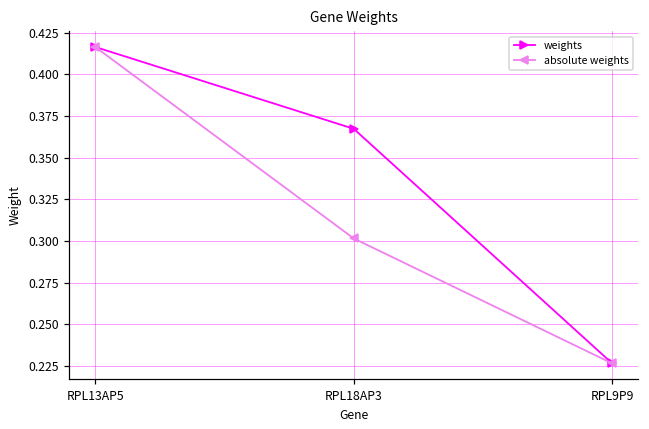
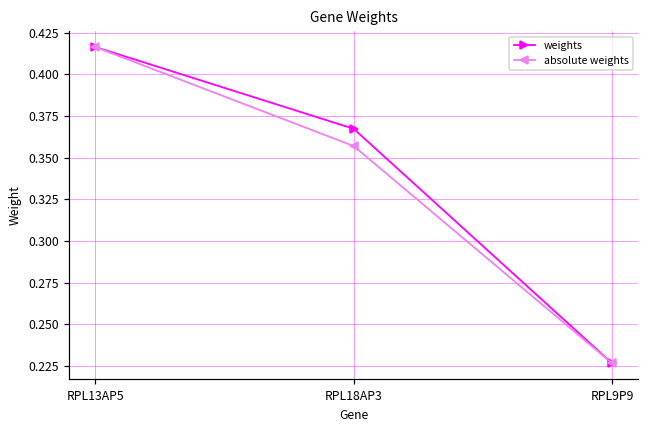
absolute weights, RPL18AP3: 0.302 -> 0.357
